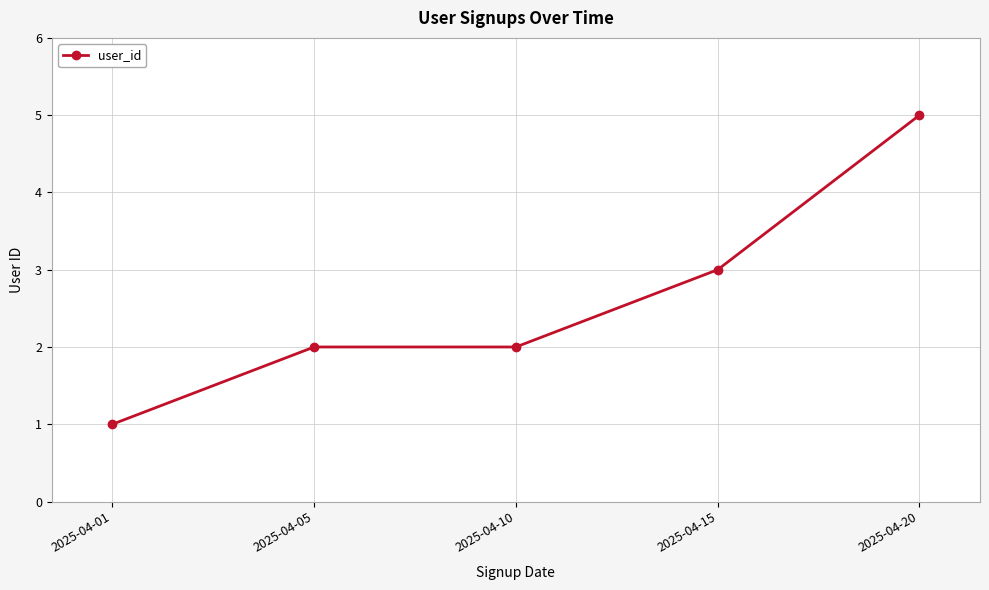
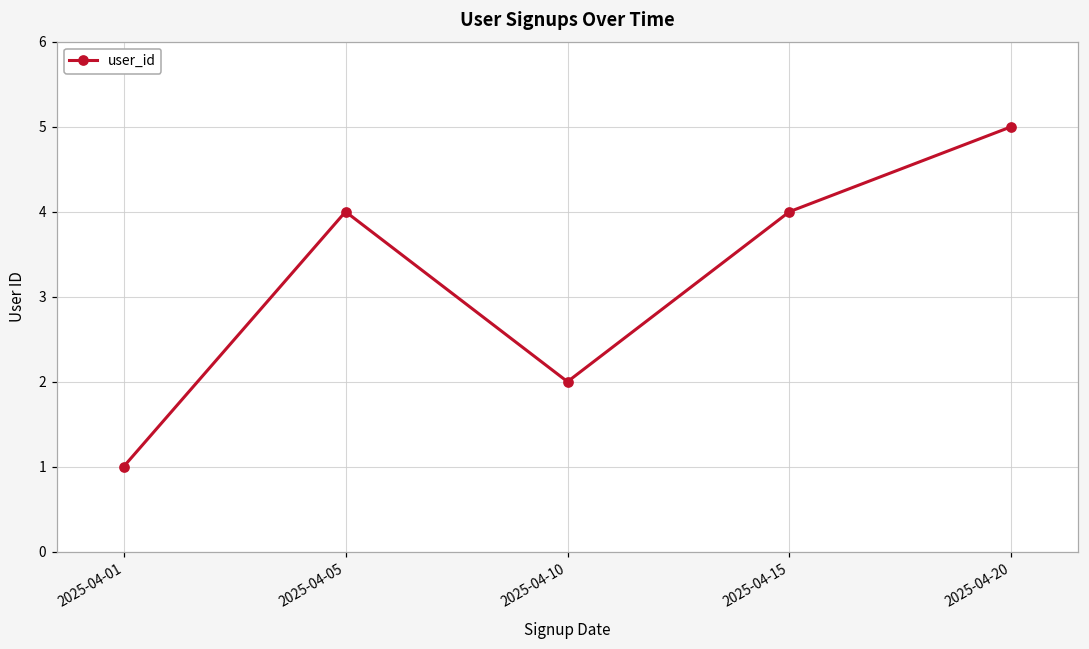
2025-04-05: 2 -> 4
2025-04-15: 3 -> 4
